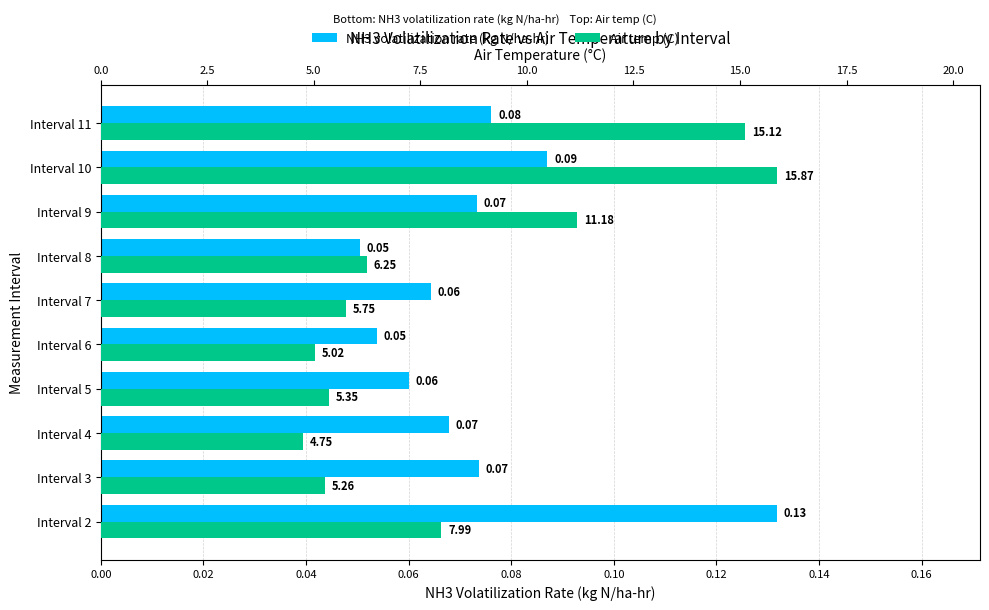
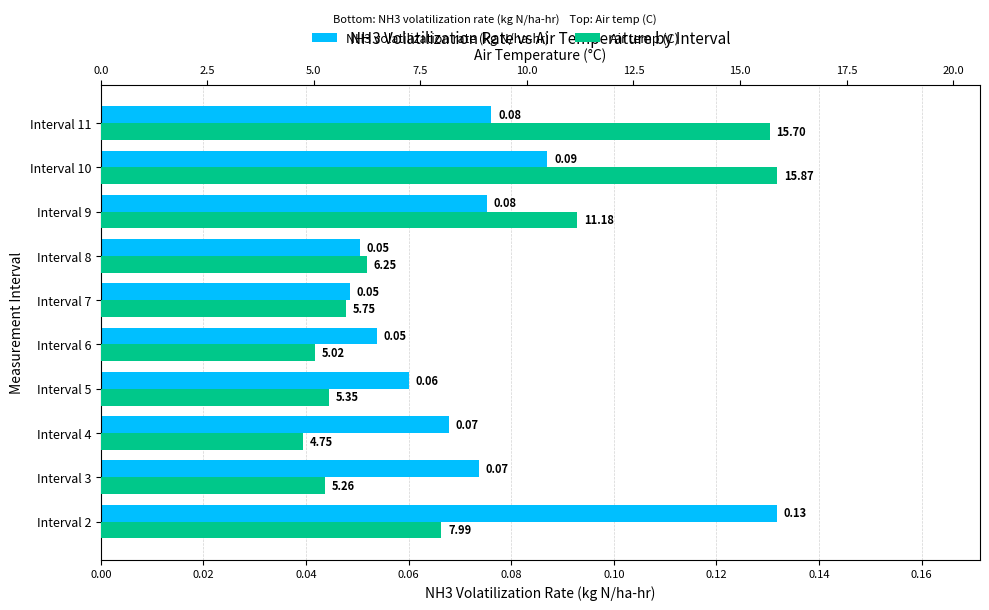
NH3 volatilization rate (kg N/ha-hr), Interval 9: 0.07 -> 0.08
NH3 volatilization rate (kg N/ha-hr), Interval 7: 0.06 -> 0.05
Air temp (C), Interval 11: 15.12 -> 15.70
